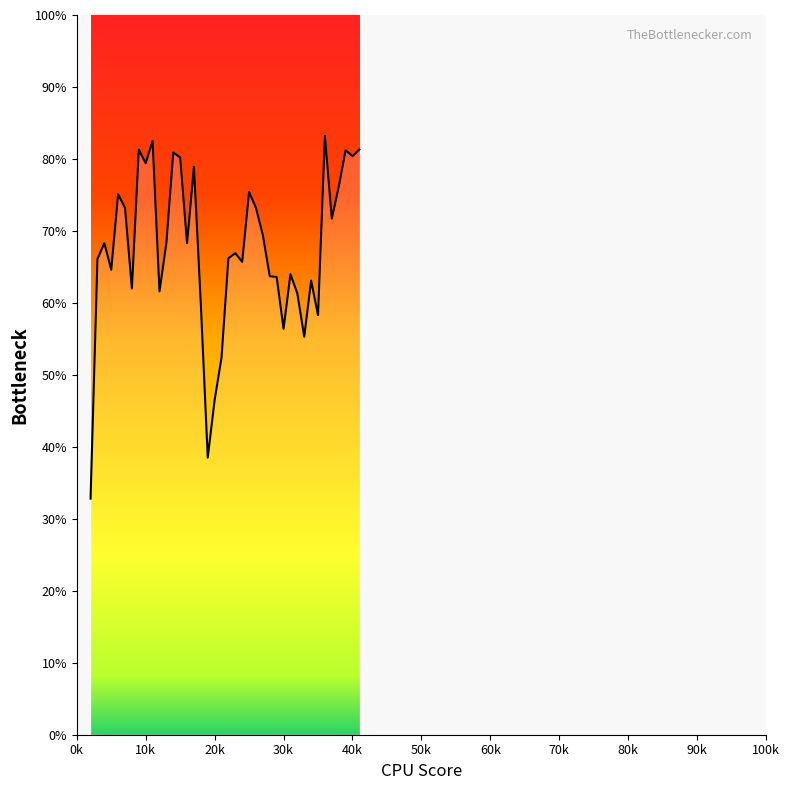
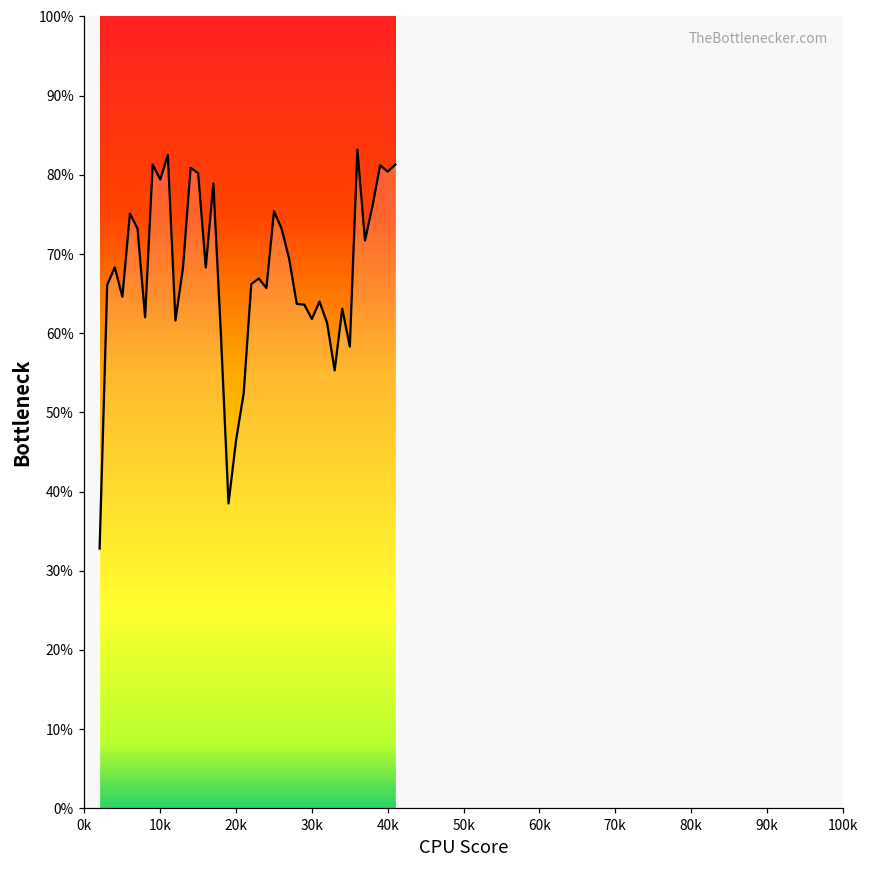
30k: 56% -> 62%
